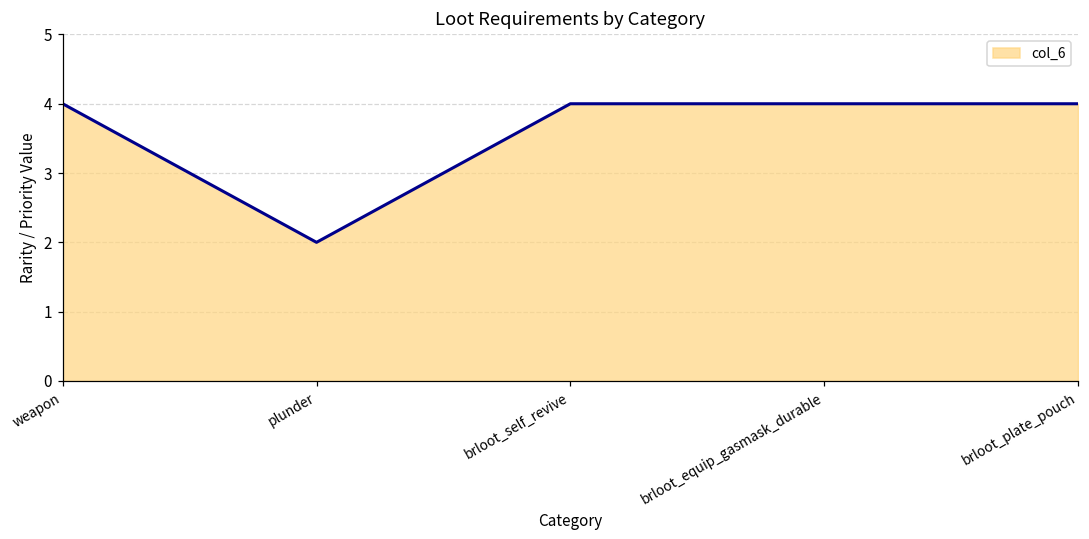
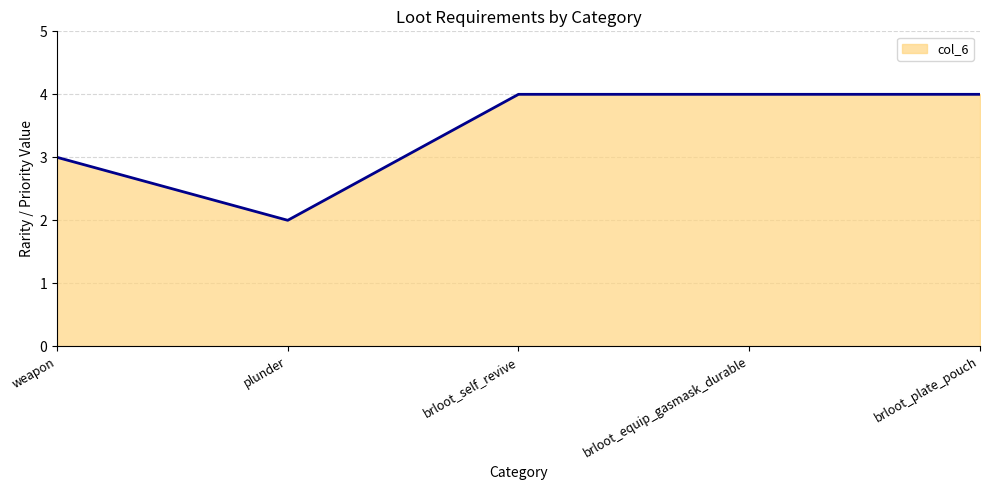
weapon: 4 -> 3
